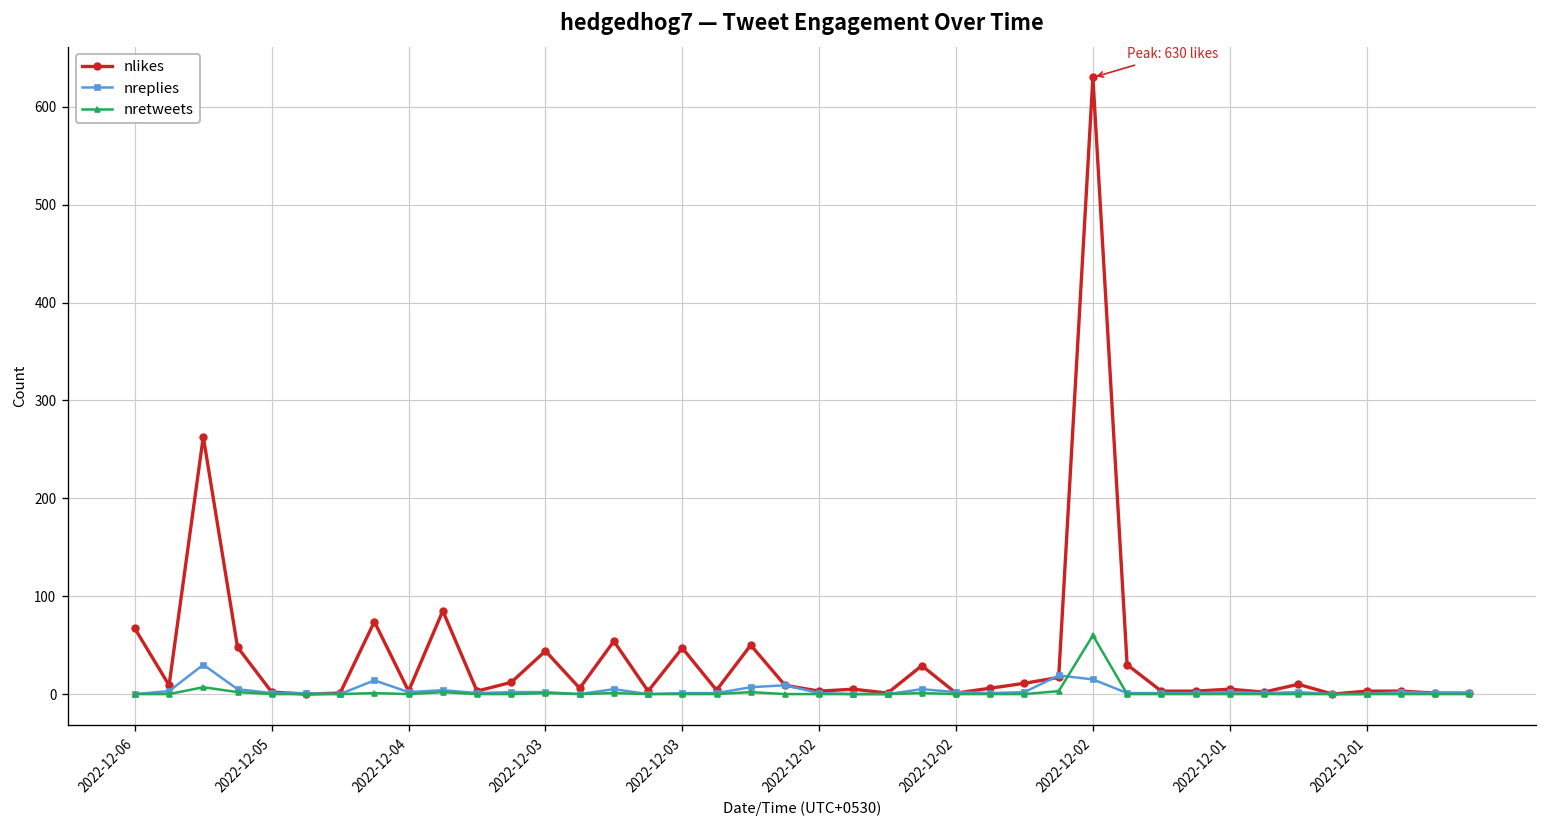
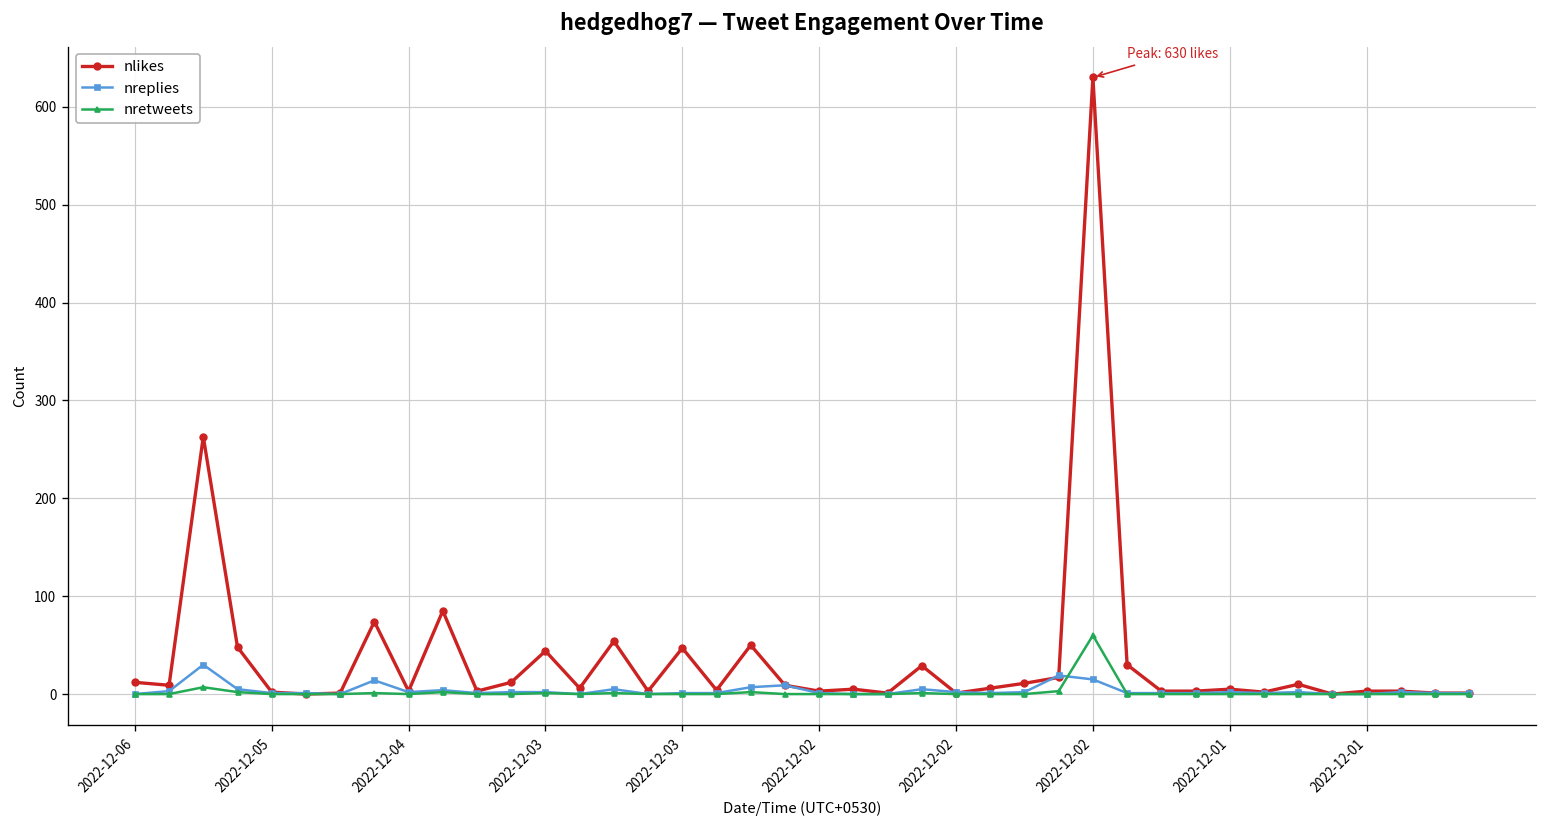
nlikes, 2022-12-06: 70 -> 10
